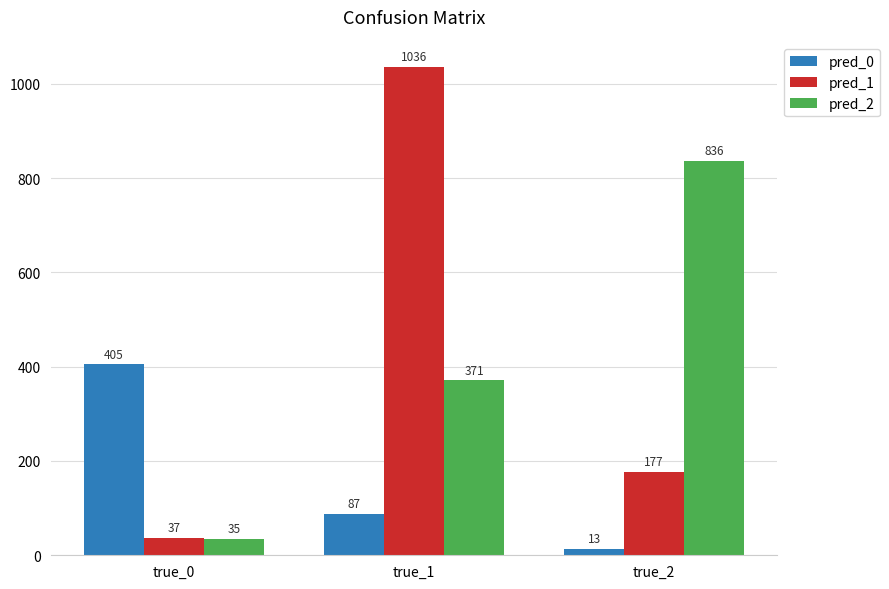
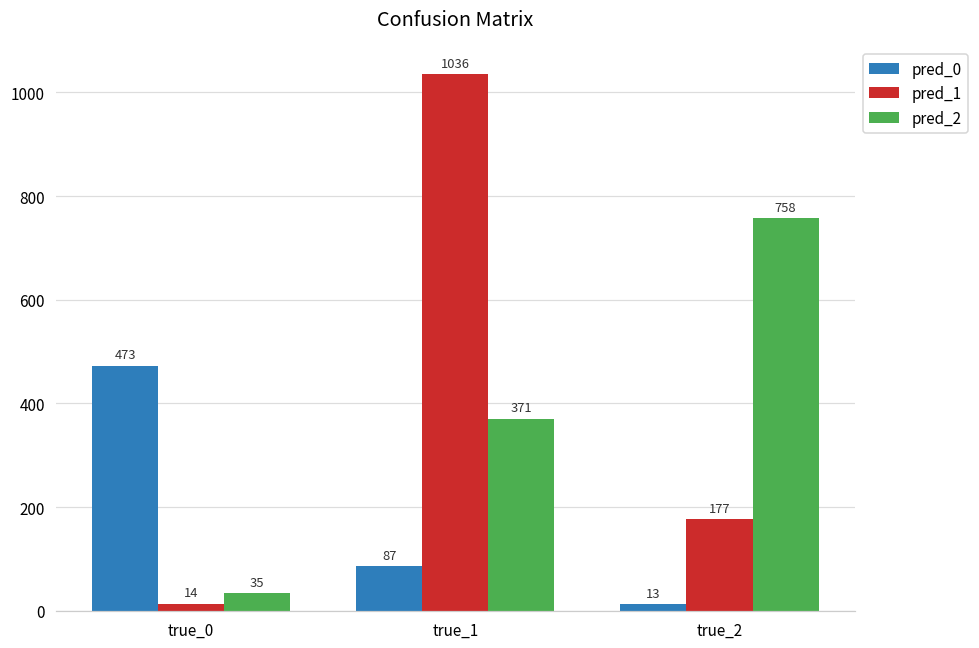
pred_0, true_0: 405 -> 473
pred_1, true_0: 37 -> 14
pred_2, true_2: 836 -> 758
